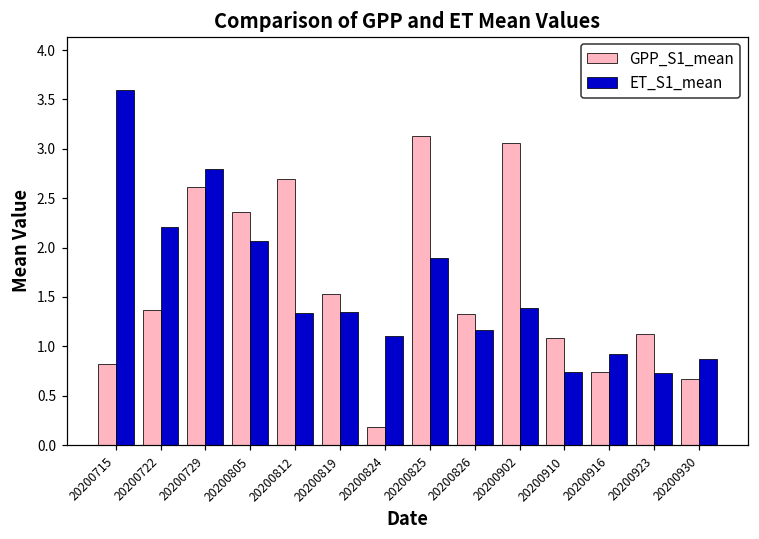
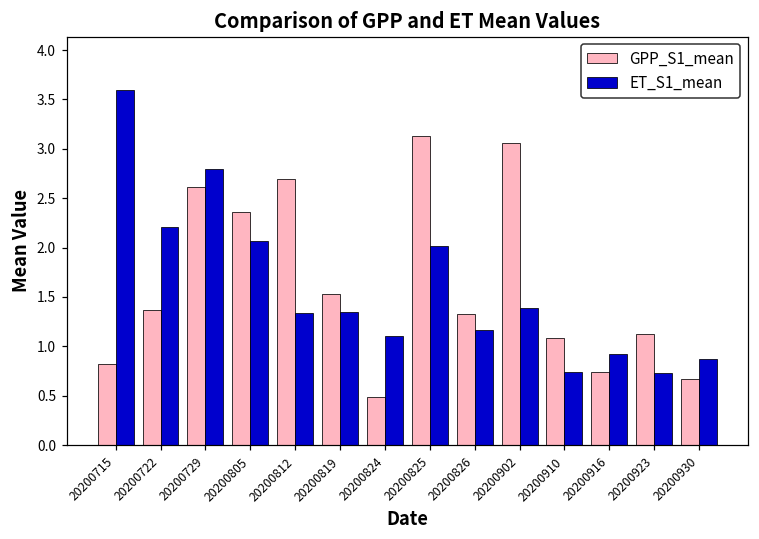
GPP_S1_mean, 20200824: 0.2 -> 0.5
ET_S1_mean, 20200825: 1.9 -> 2.0
